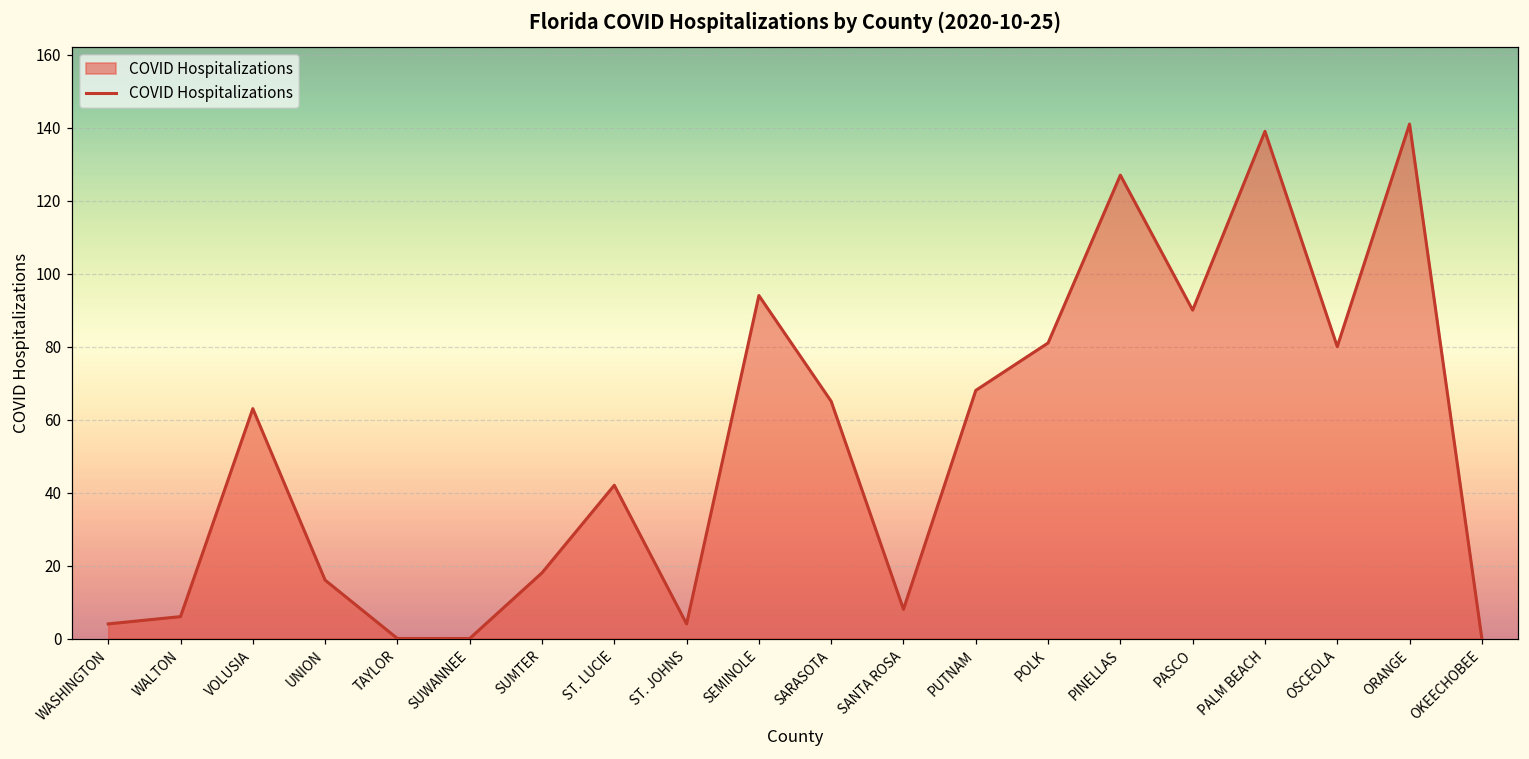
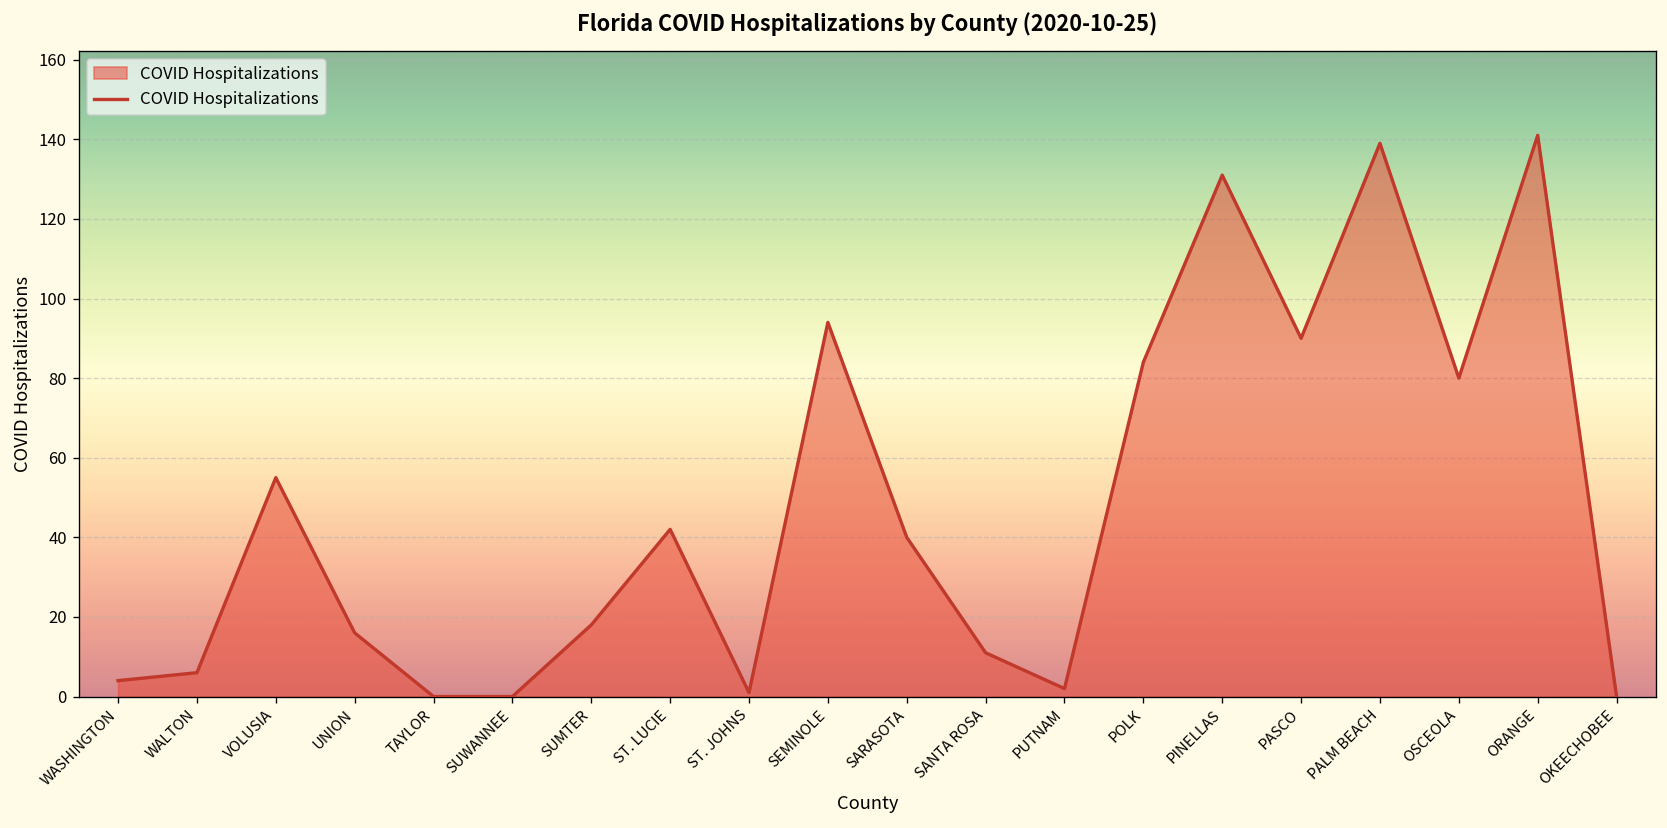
VOLUSIA: 63 -> 55
ST. JOHNS: 4 -> 1
SARASOTA: 65 -> 40
SANTA ROSA: 8 -> 11
PUTNAM: 68 -> 2
POLK: 81 -> 84
PINELLAS: 127 -> 131
